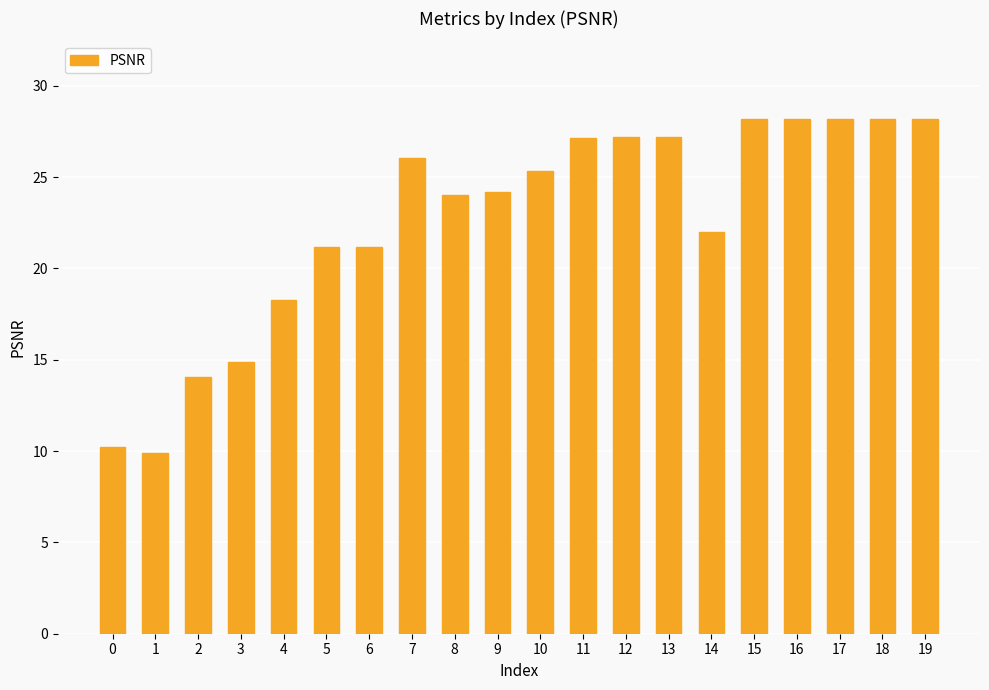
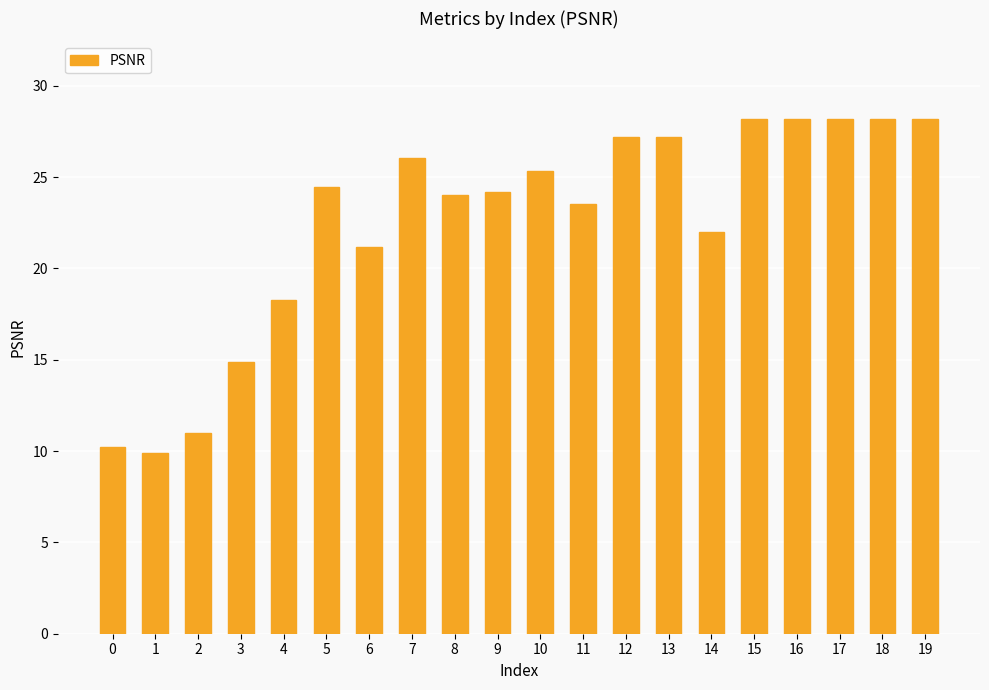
2: 14.1 -> 11.0
5: 21.1 -> 24.5
11: 27.1 -> 23.5
